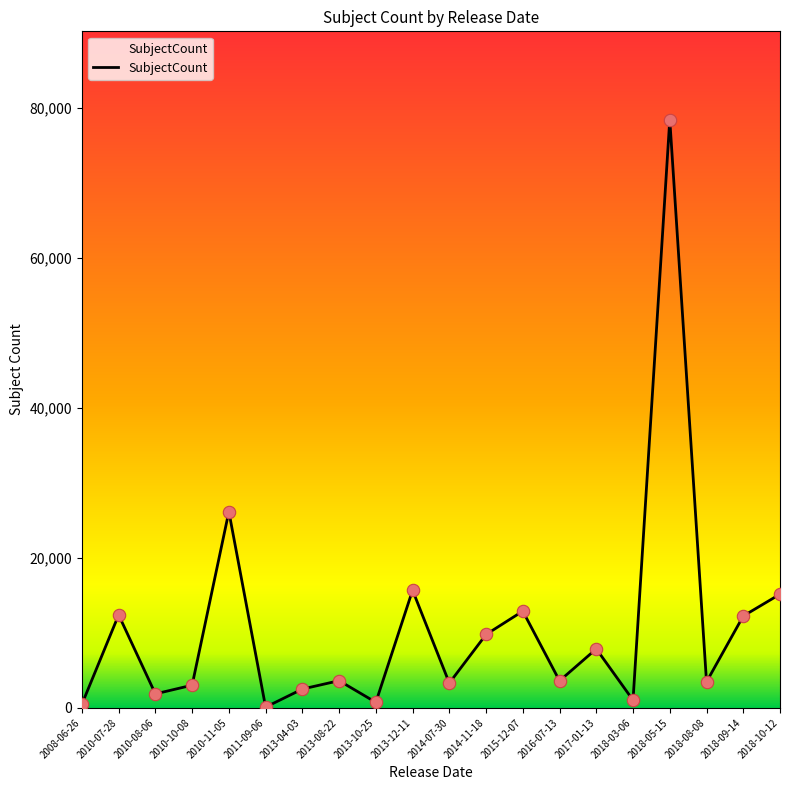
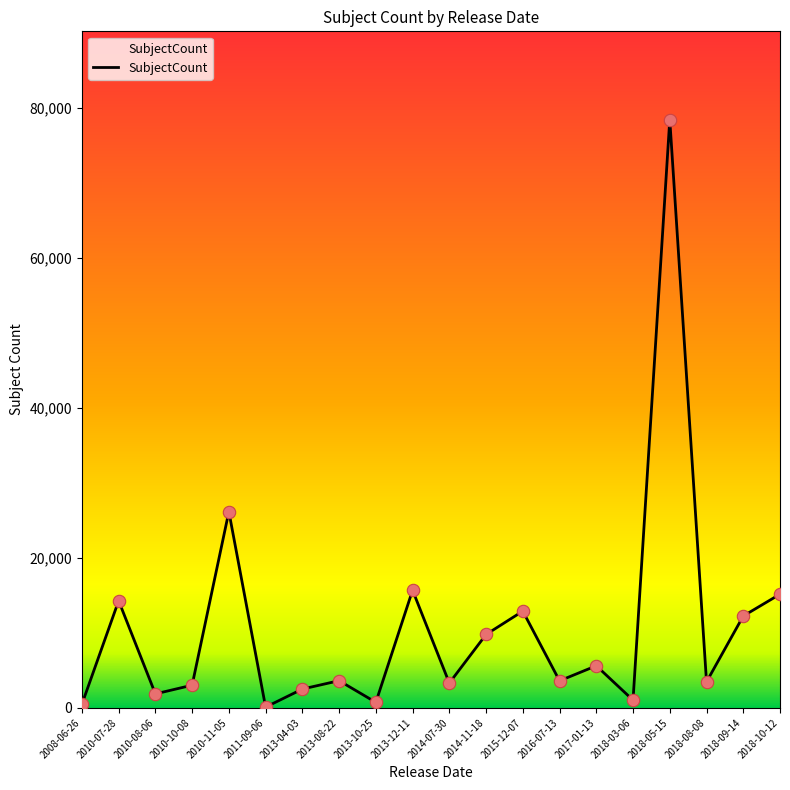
2010-07-28: 12,000 -> 14,000
2017-01-13: 8,000 -> 6,000
